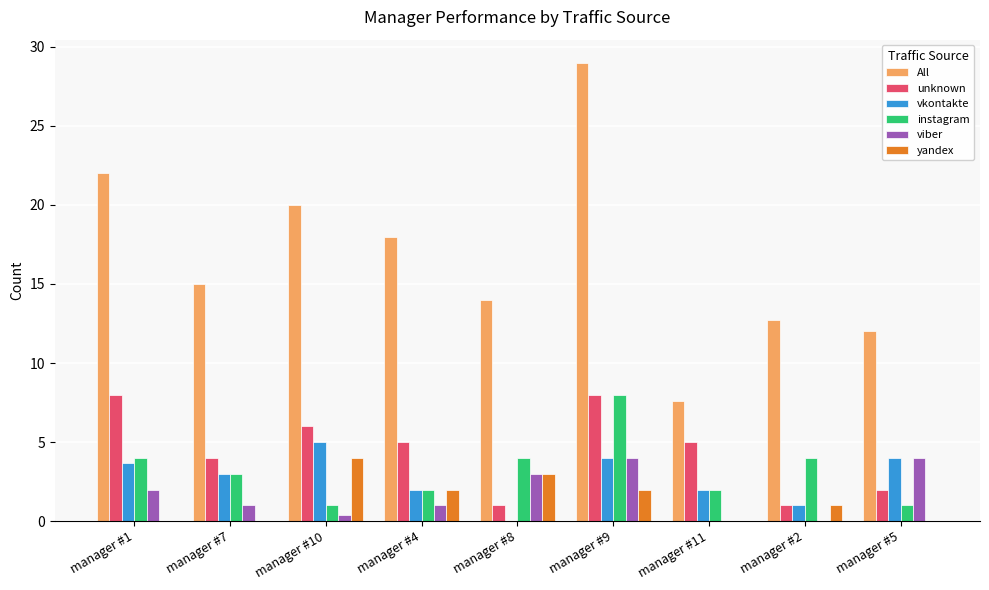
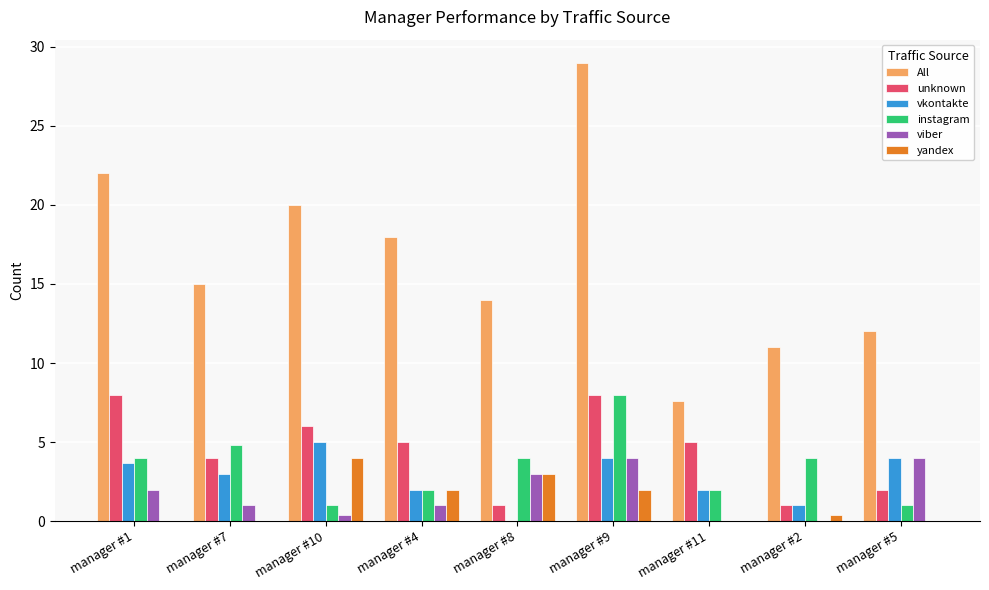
instagram, manager #7: 3.0 -> 4.8
All, manager #2: 12.7 -> 11.0
yandex, manager #2: 1.0 -> 0.4
